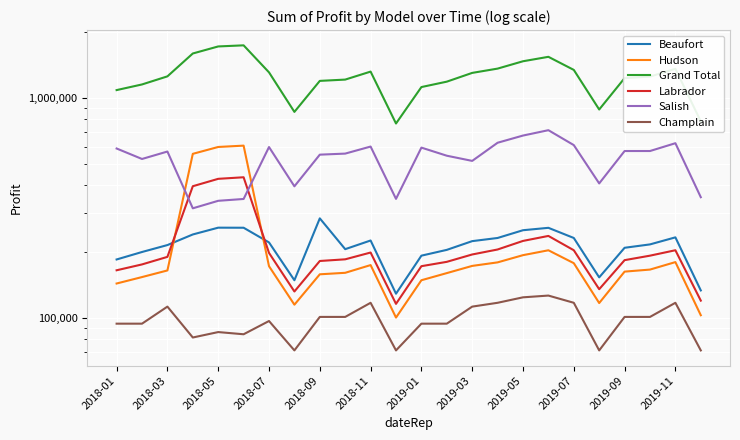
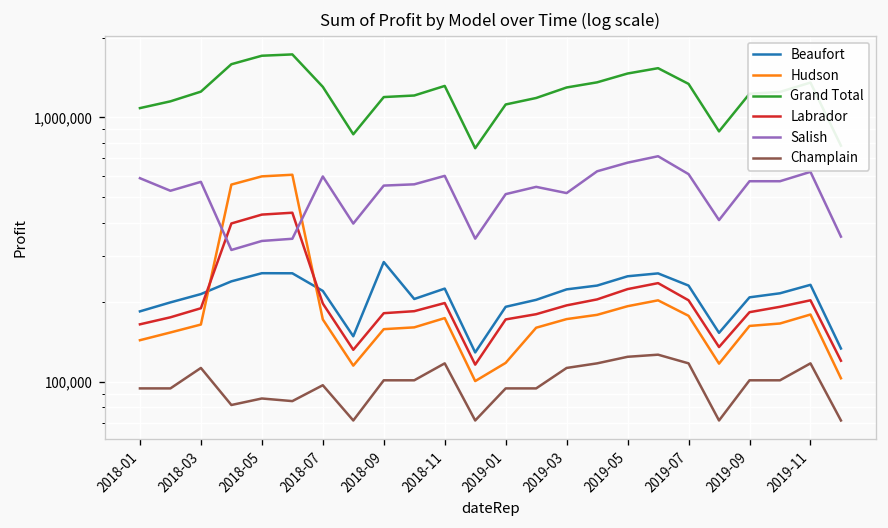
Hudson, 2019-01: 150,000 -> 120,000
Salish, 2019-01: 590,000 -> 510,000
